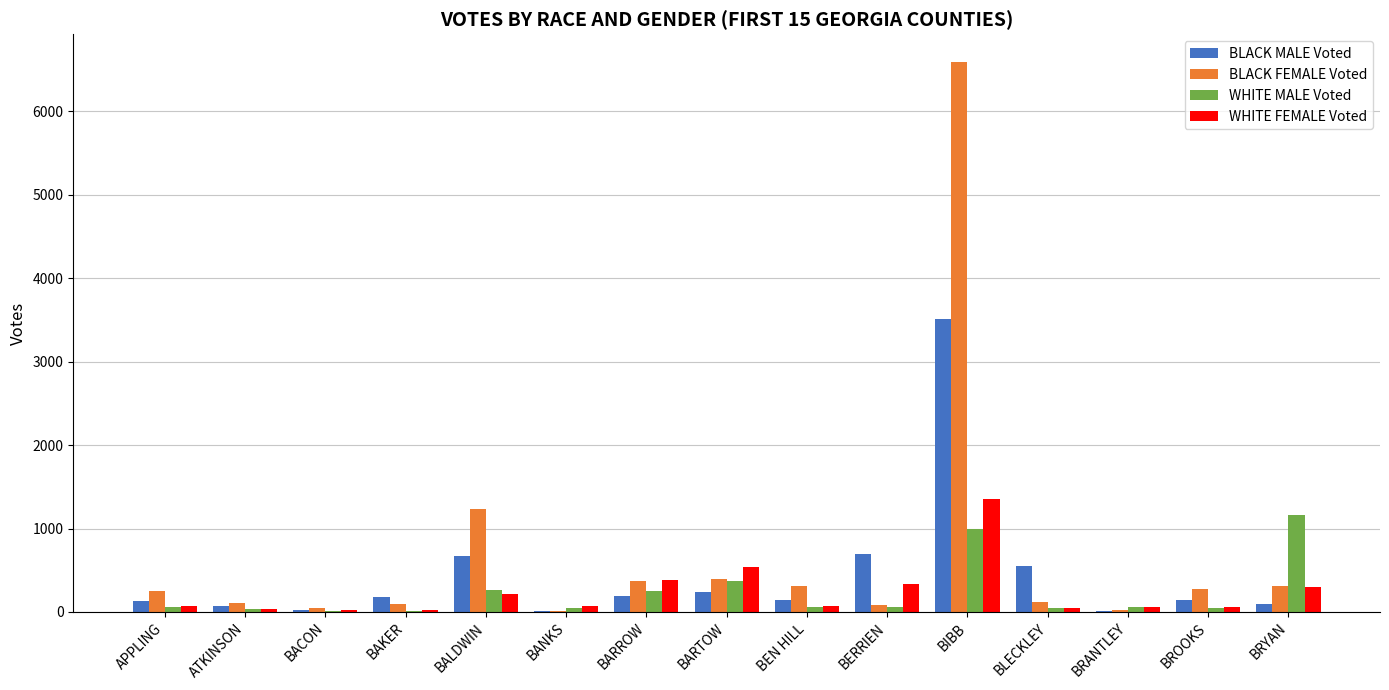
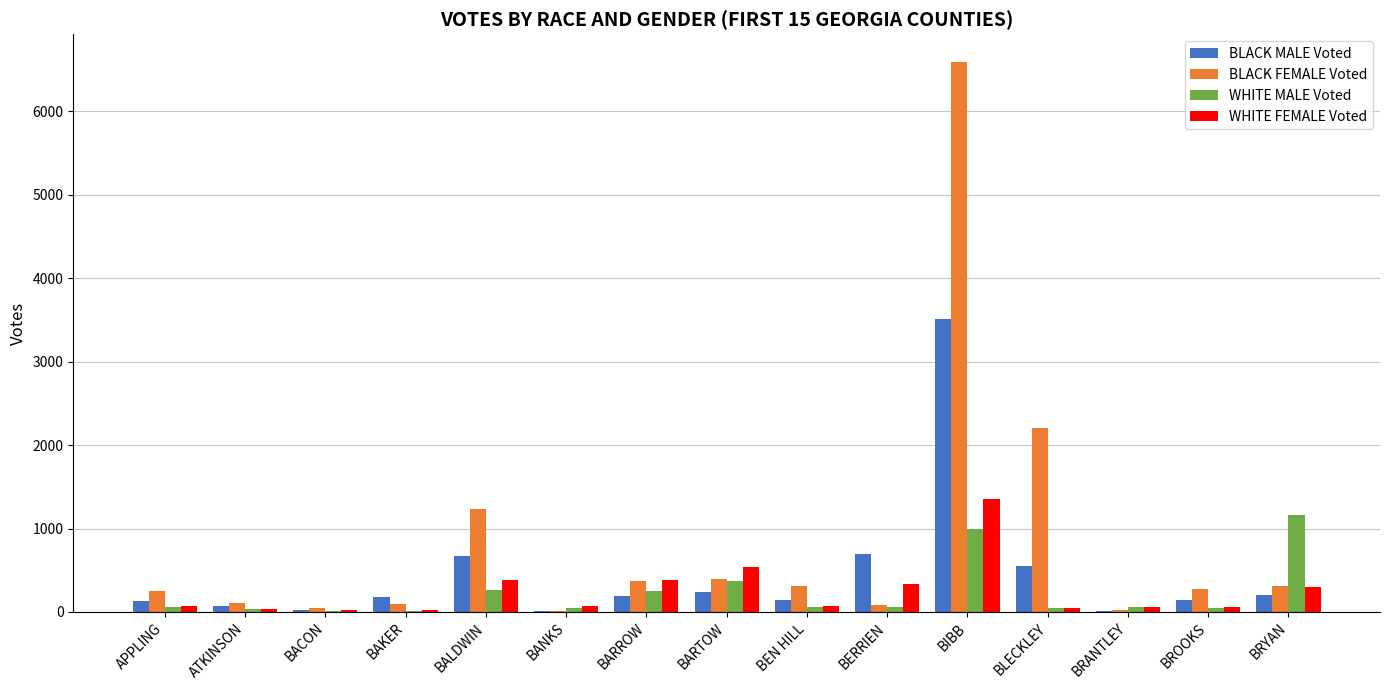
WHITE FEMALE Voted, BALDWIN: 200 -> 400
BLACK FEMALE Voted, BLECKLEY: 100 -> 2200
BLACK MALE Voted, BRYAN: 100 -> 200
